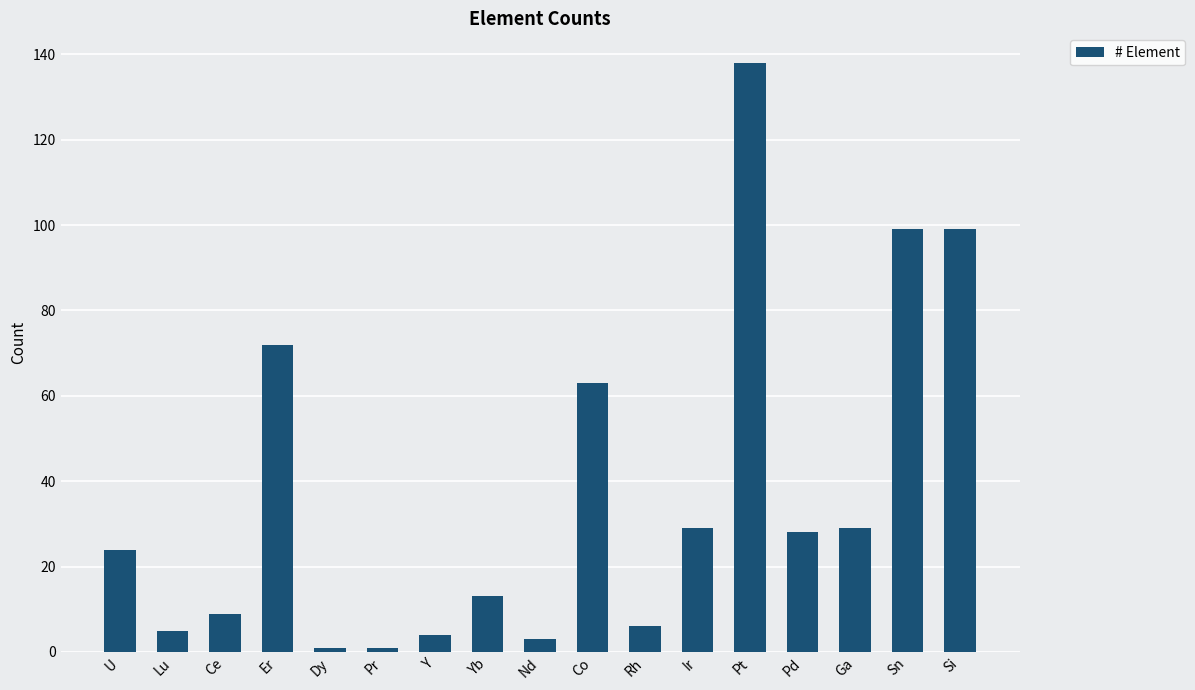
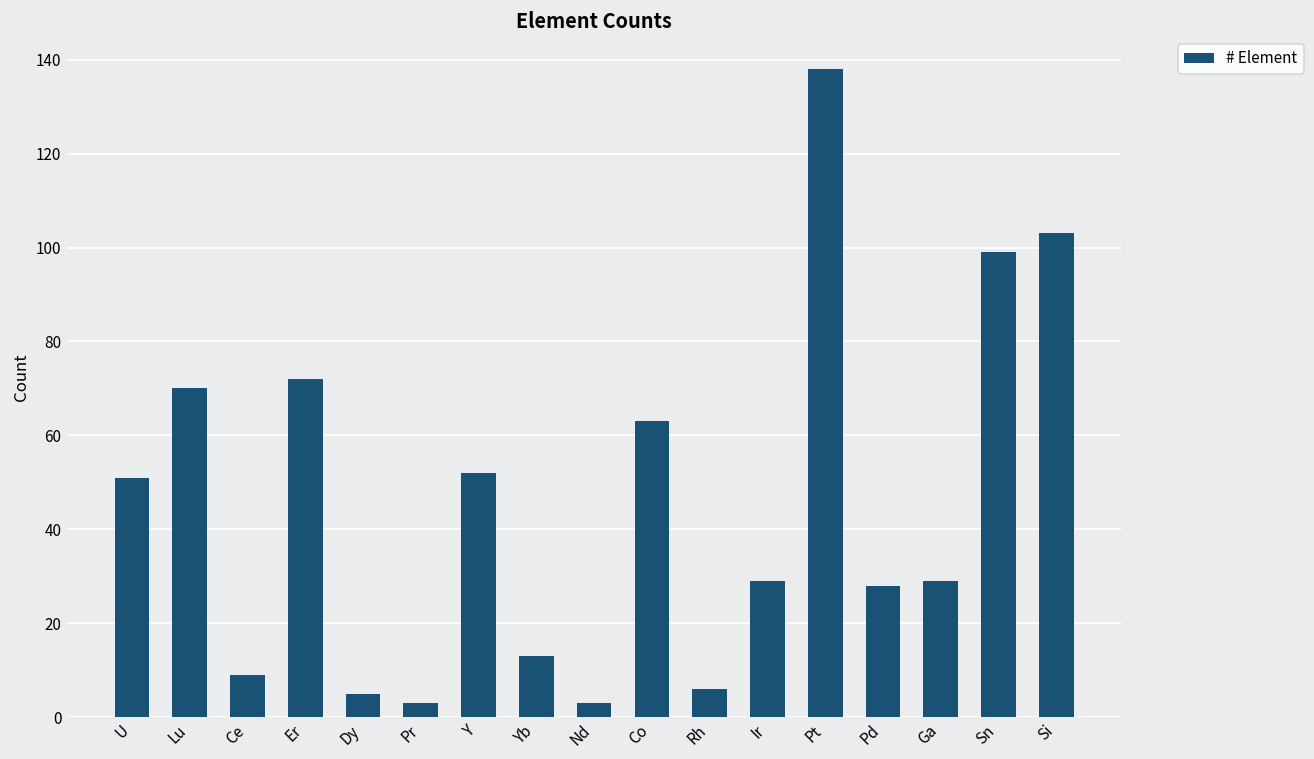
U: 24 -> 51
Lu: 5 -> 70
Dy: 1 -> 5
Pr: 1 -> 3
Y: 4 -> 52
Si: 99 -> 103
